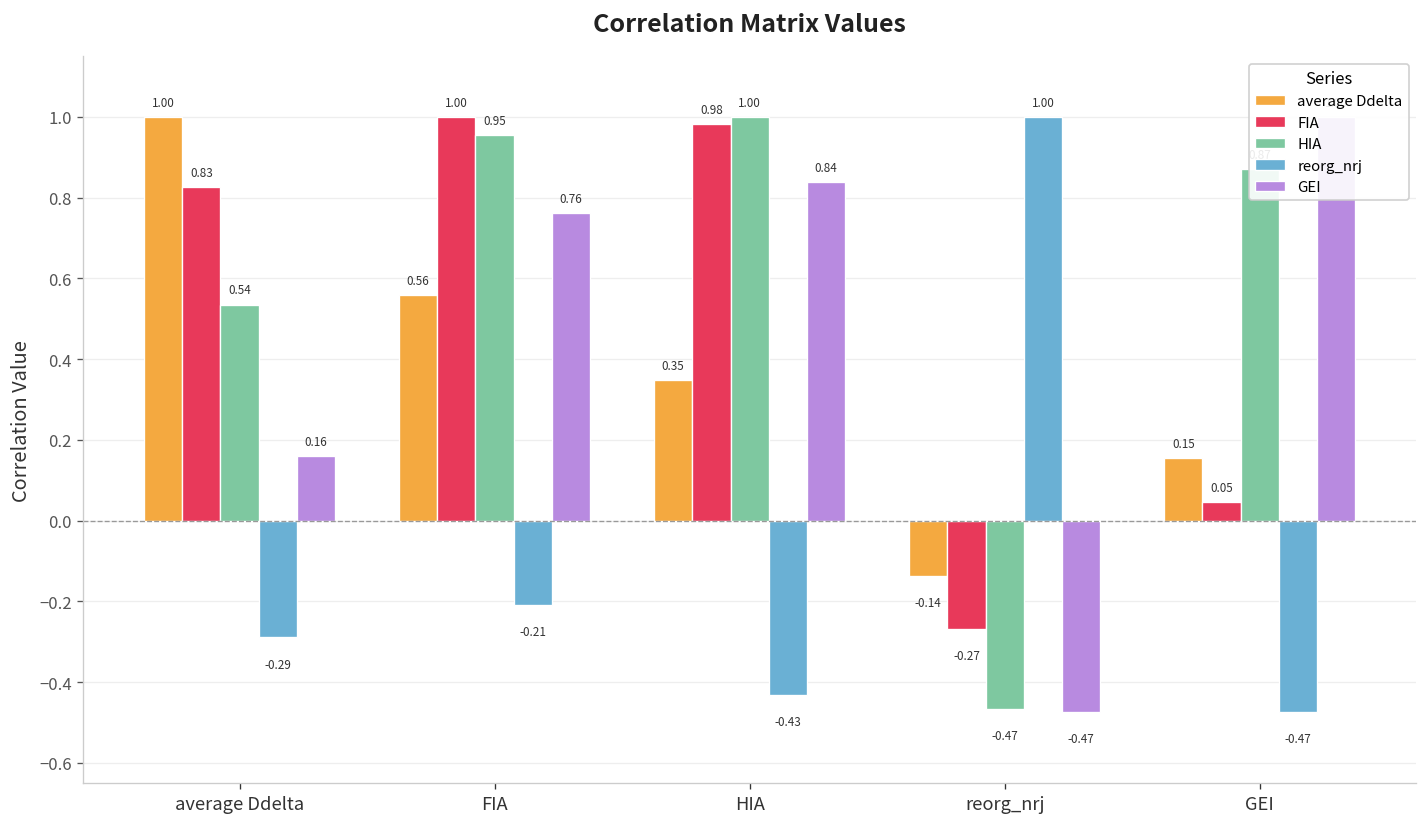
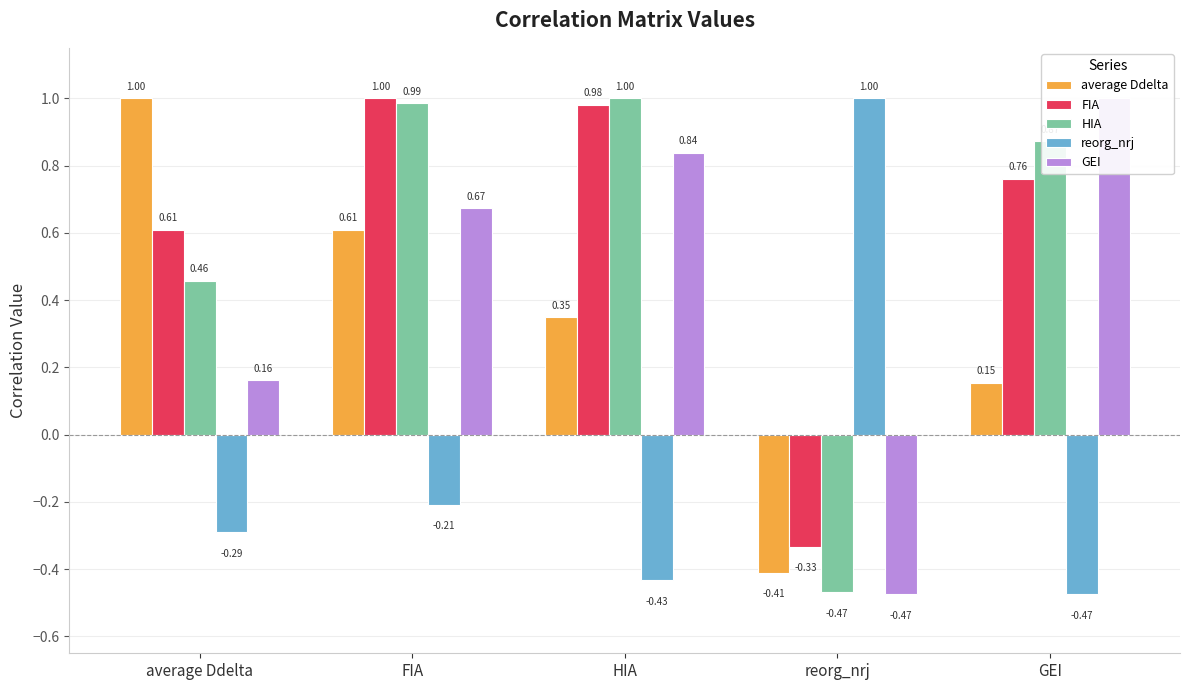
FIA, average Ddelta: 0.83 -> 0.61
HIA, average Ddelta: 0.54 -> 0.46
average Ddelta, FIA: 0.56 -> 0.61
HIA, FIA: 0.95 -> 0.99
GEI, FIA: 0.76 -> 0.67
average Ddelta, reorg_nrj: -0.14 -> -0.41
FIA, reorg_nrj: -0.27 -> -0.33
FIA, GEI: 0.05 -> 0.76
